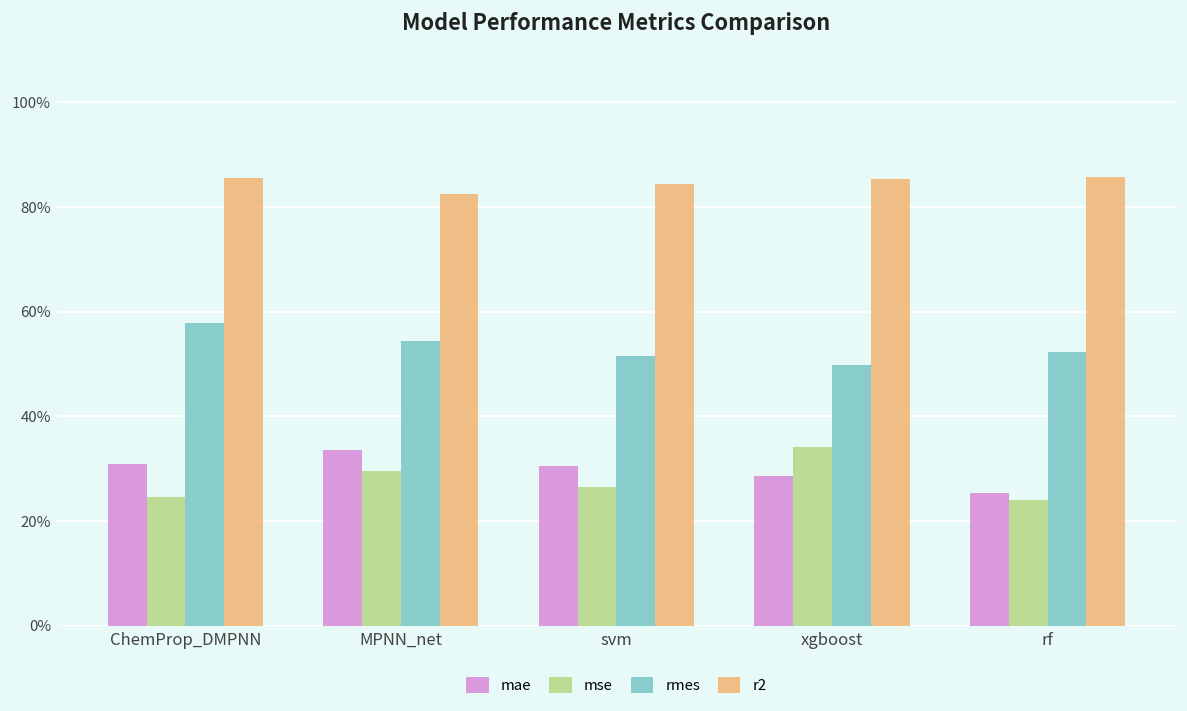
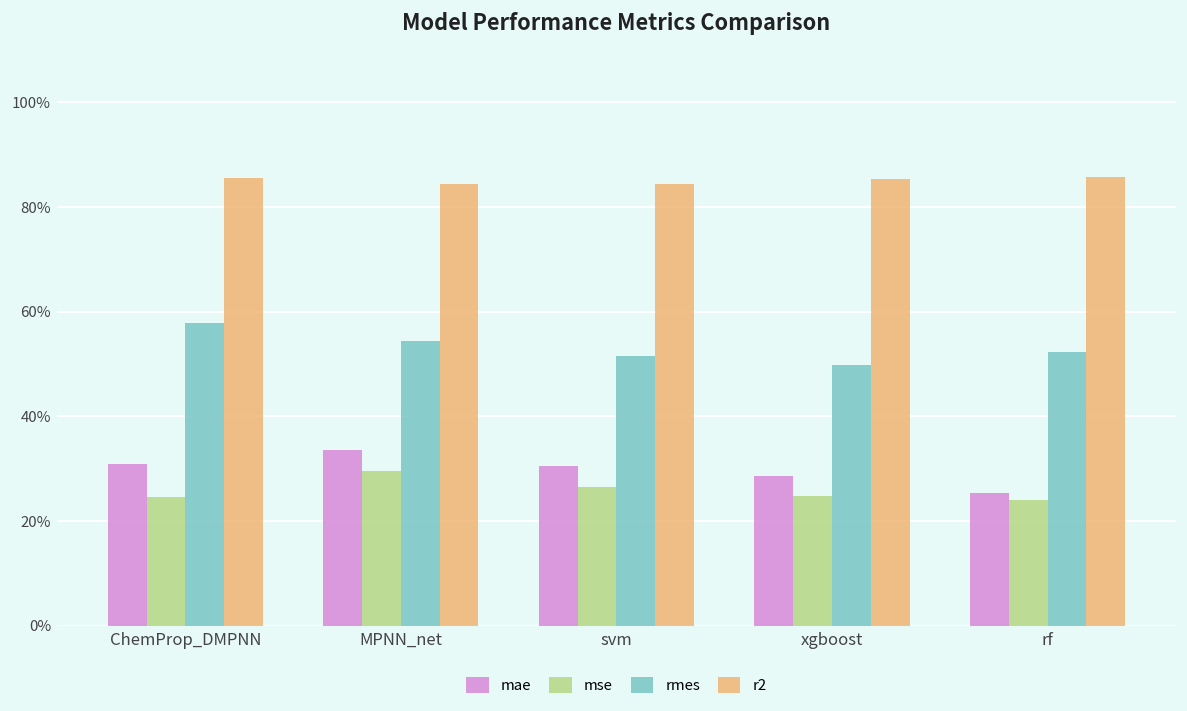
r2, MPNN_net: 83% -> 84%
mse, xgboost: 34% -> 25%
